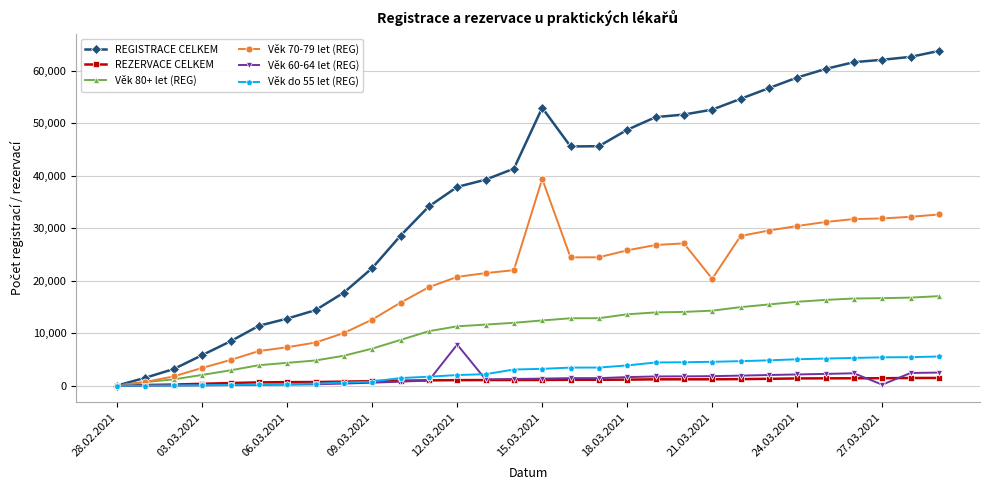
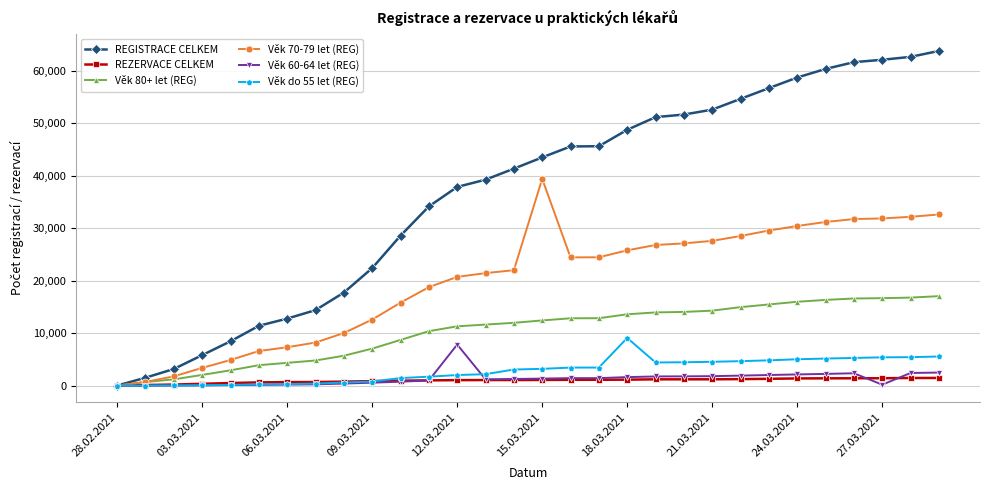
REGISTRACE CELKEM, 15.03.2021: 53,000 -> 43,000
Věk do 55 let (REG), 18.03.2021: 4,000 -> 9,000
Věk 70-79 let (REG), 21.03.2021: 20,000 -> 28,000
